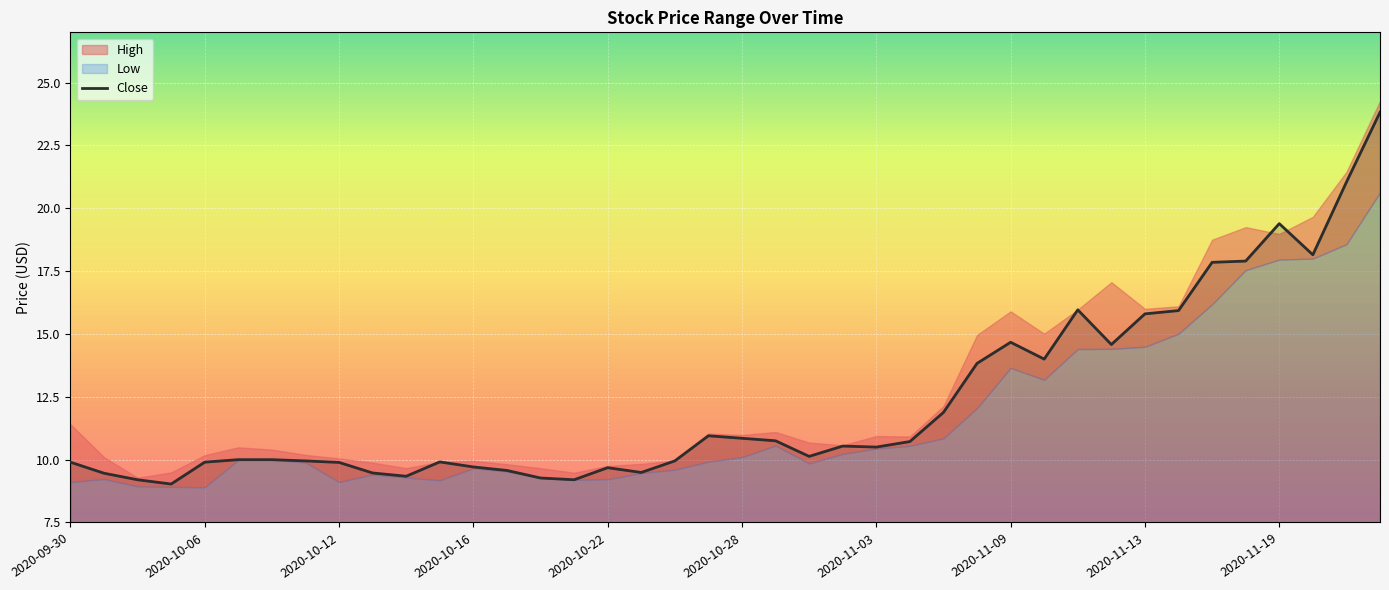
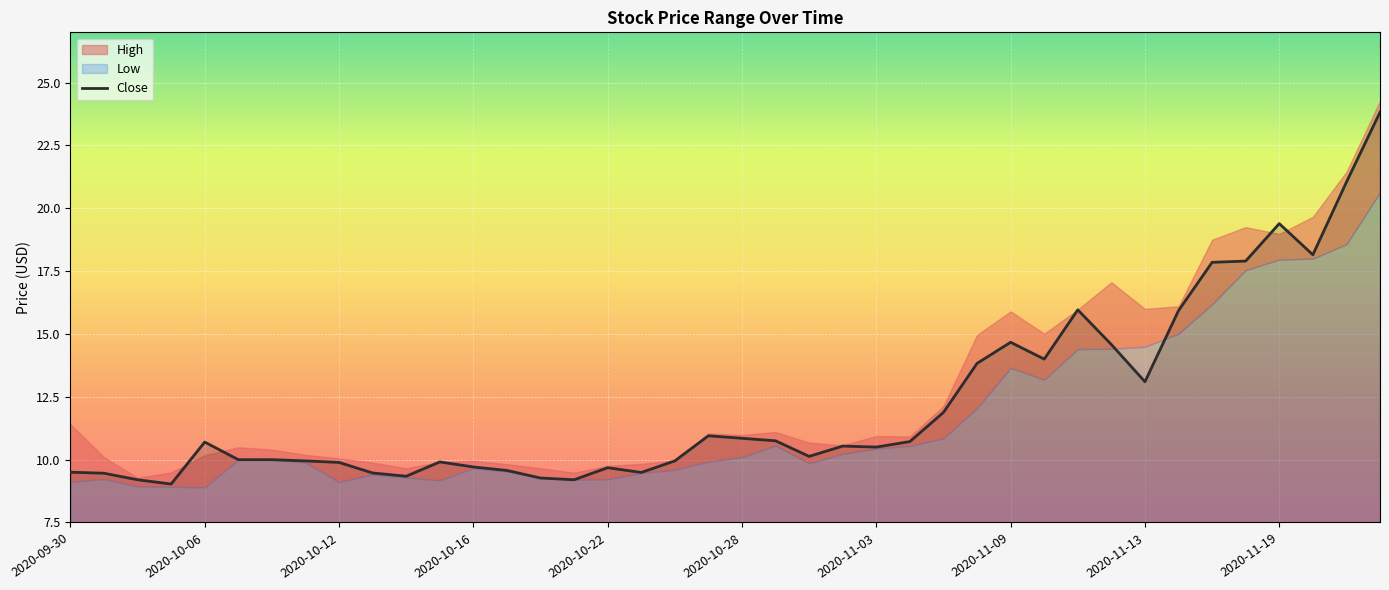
Close, 2020-09-30: 9.9 -> 9.5
Close, 2020-10-06: 9.9 -> 10.7
Close, 2020-11-13: 15.8 -> 13.1
